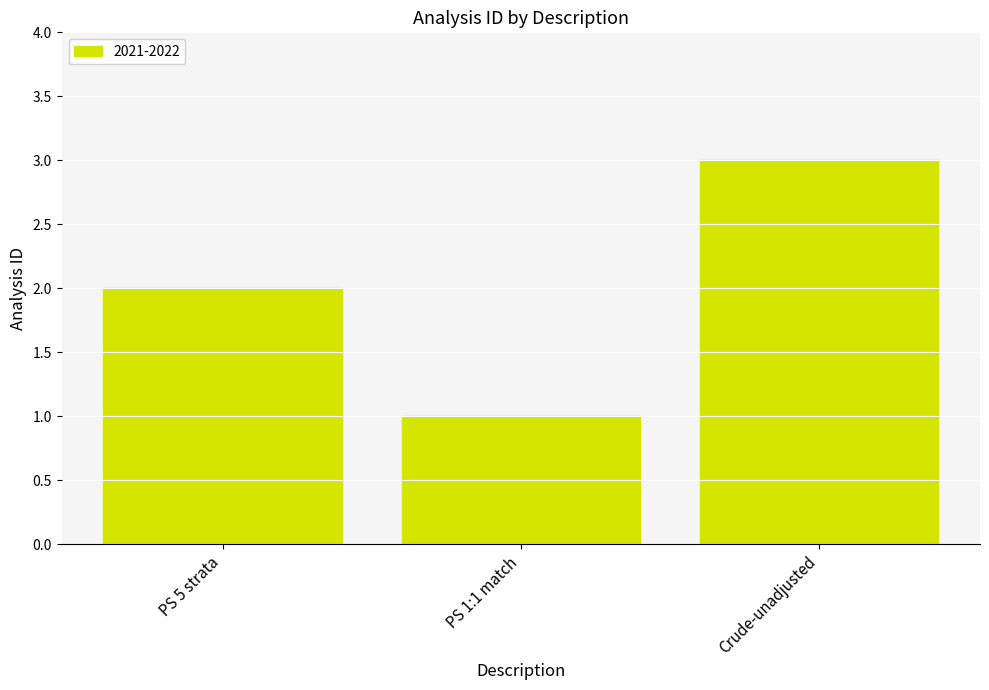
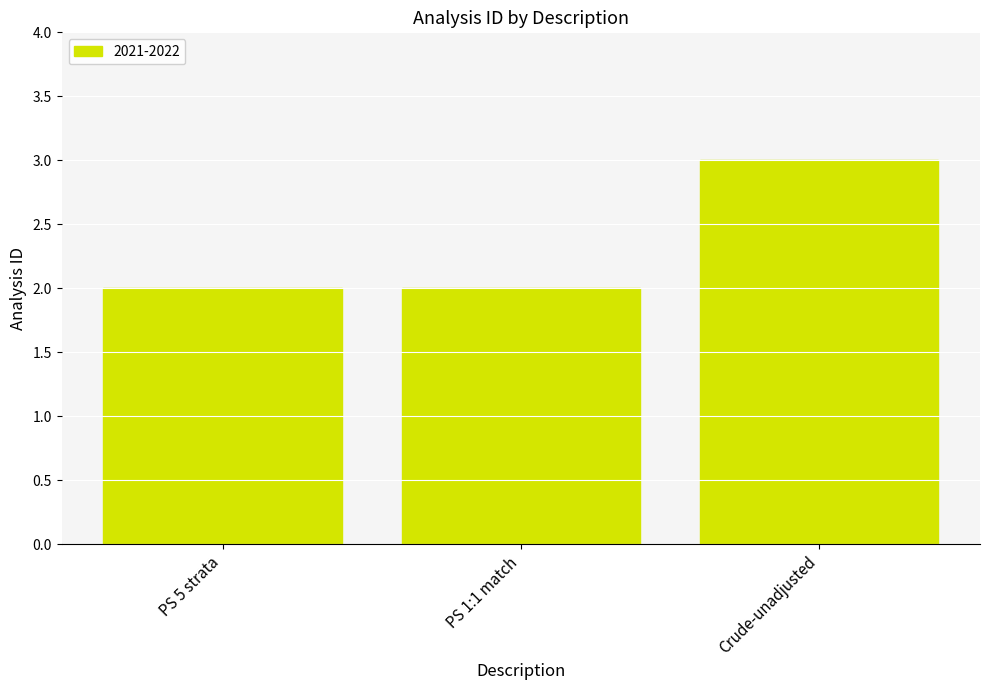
PS 1:1 match: 1 -> 2
